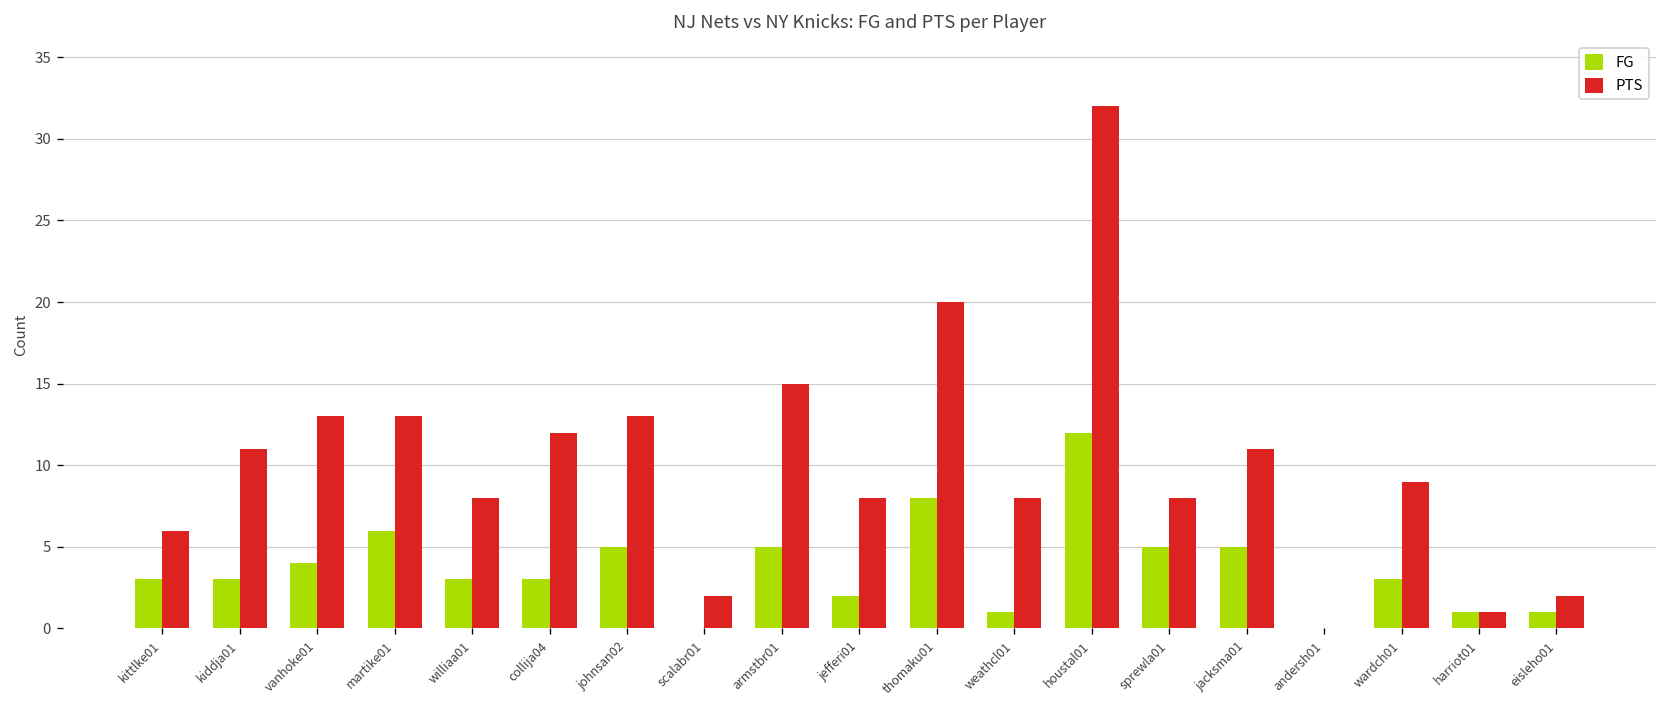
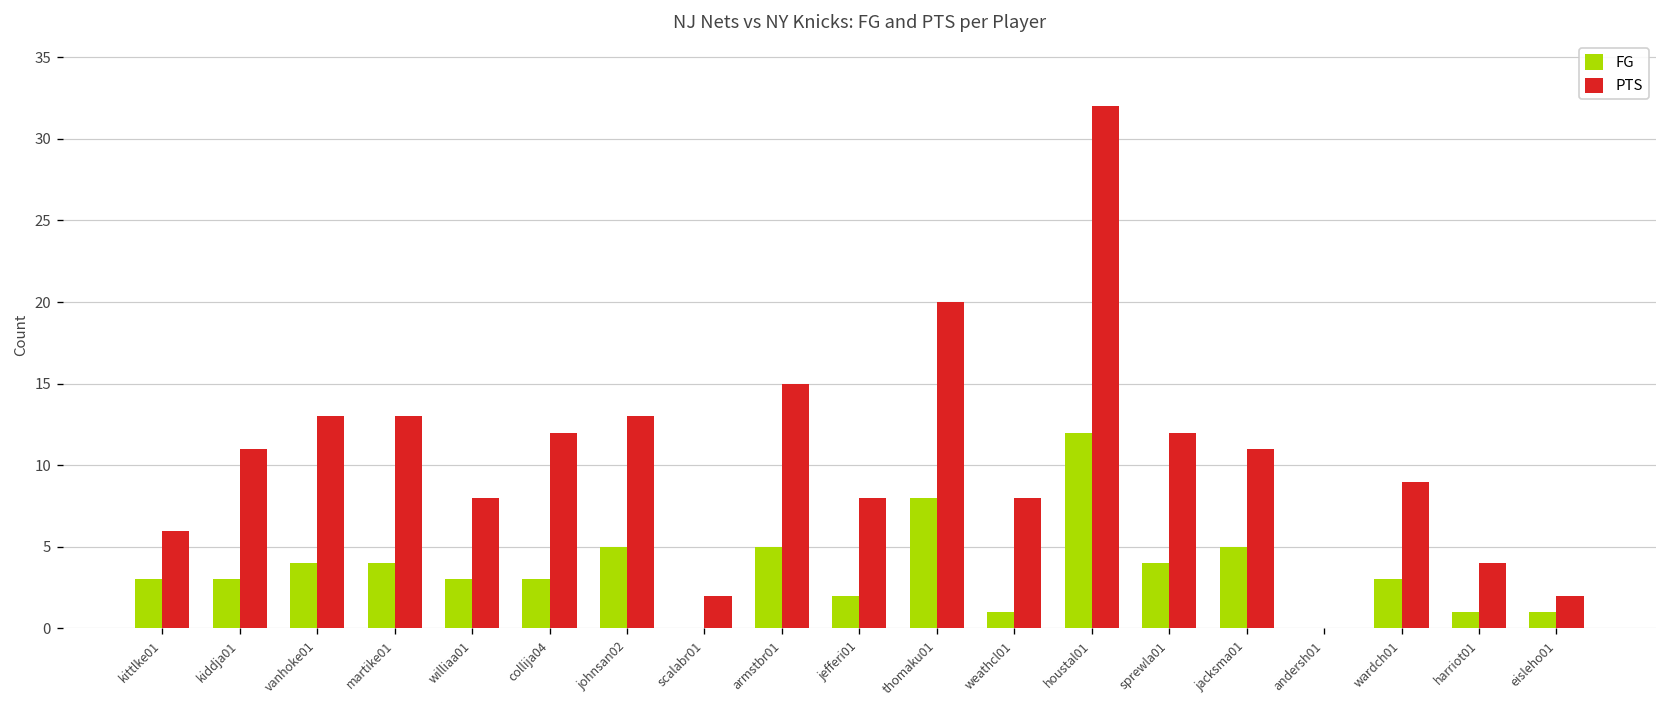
FG, martike01: 6 -> 4
FG, sprewla01: 5 -> 4
PTS, sprewla01: 8 -> 12
PTS, harriot01: 1 -> 4
